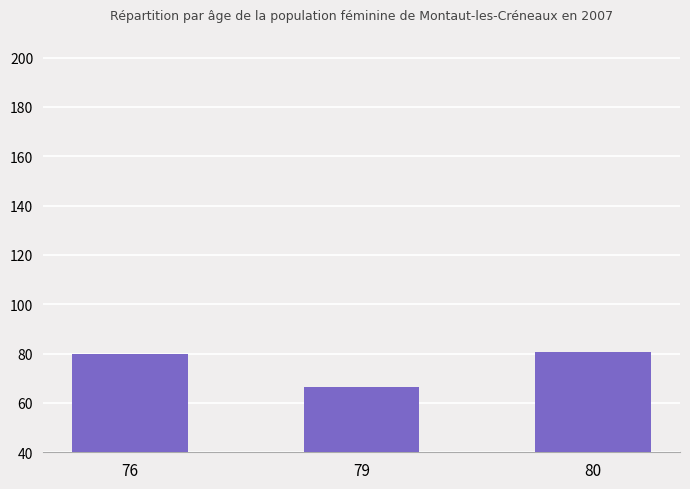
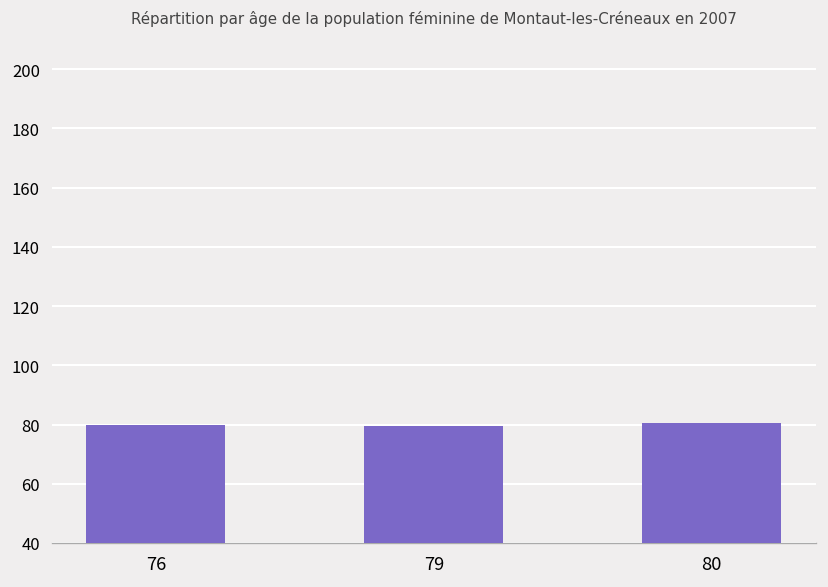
79: 67 -> 79
